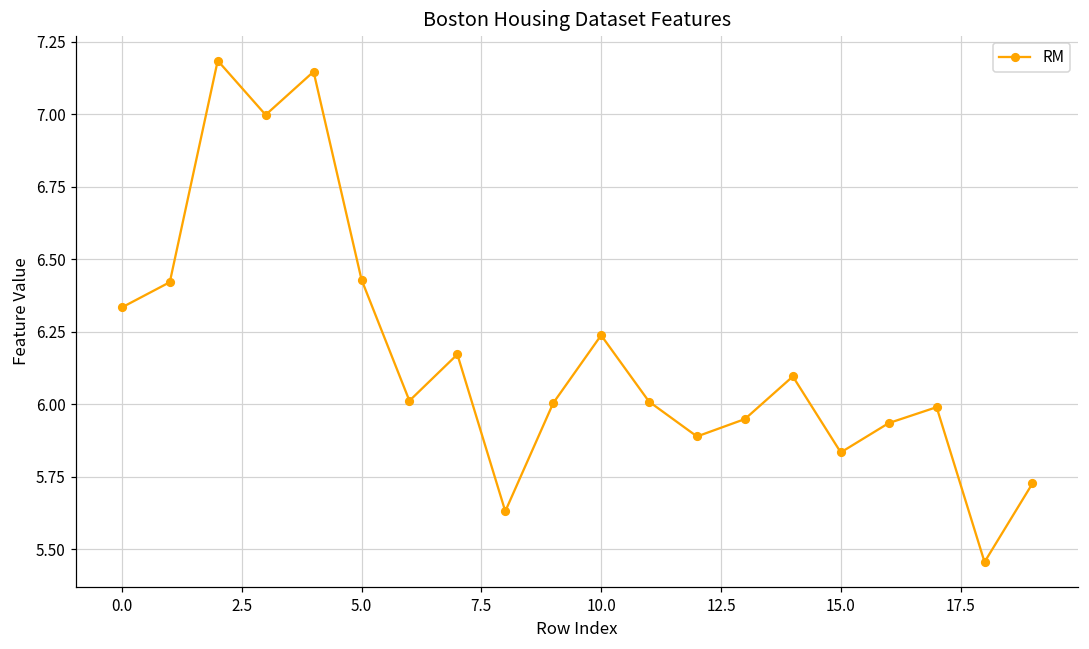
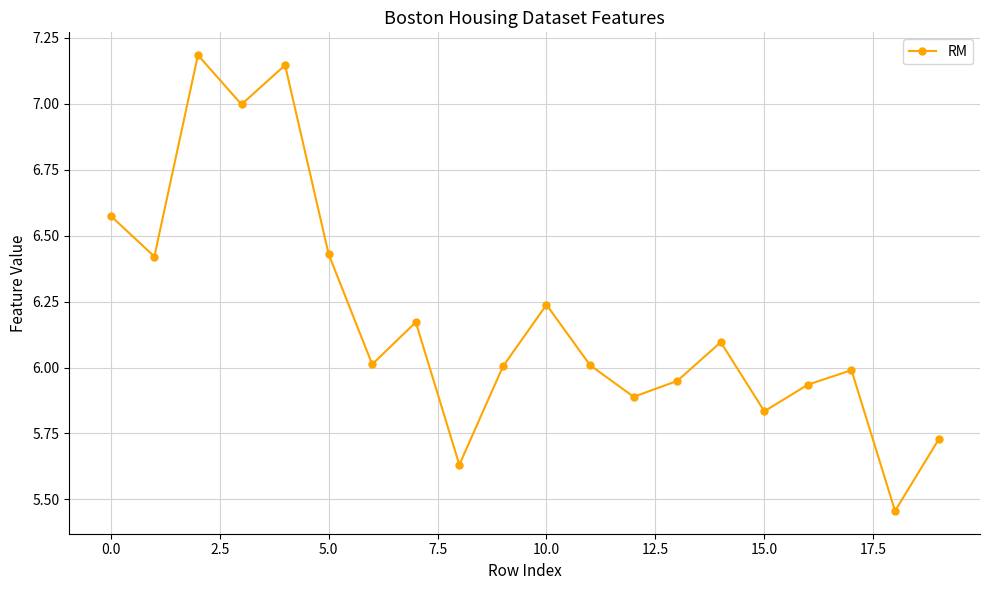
0.0: 6.33 -> 6.58
